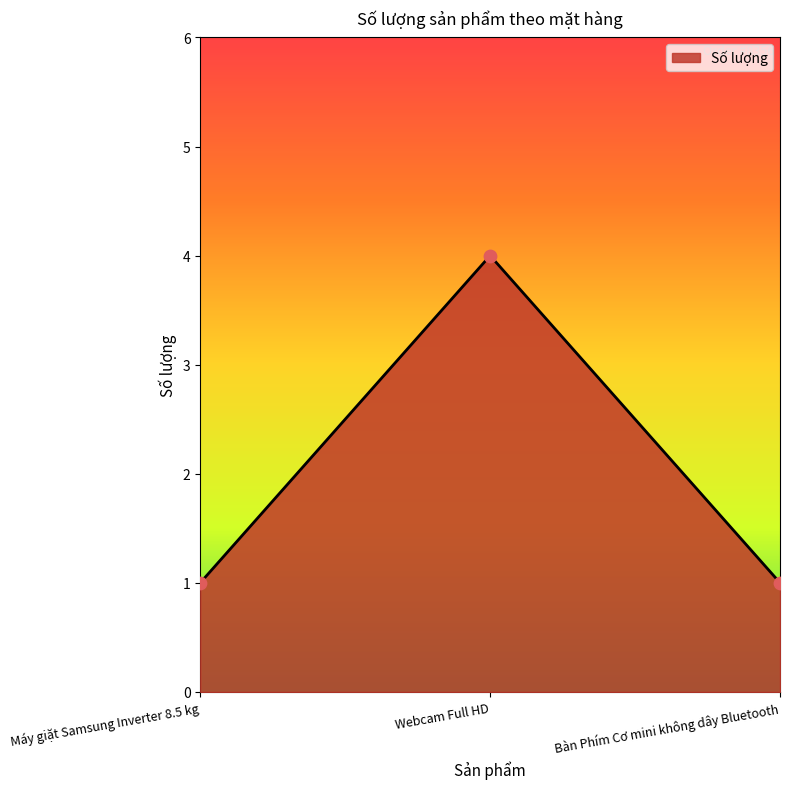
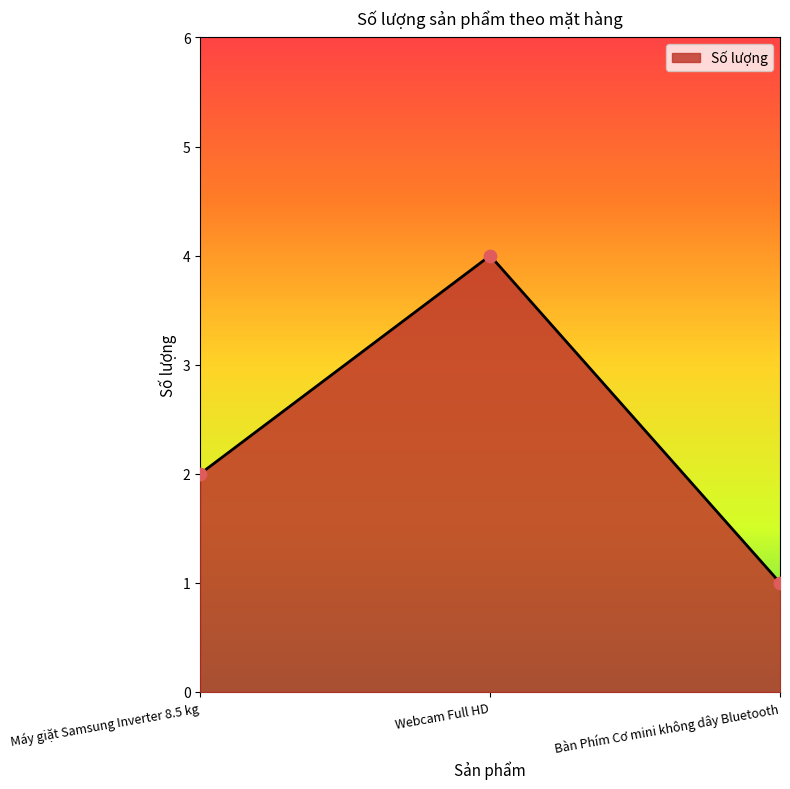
Máy giặt Samsung Inverter 8.5 kg: 1 -> 2
